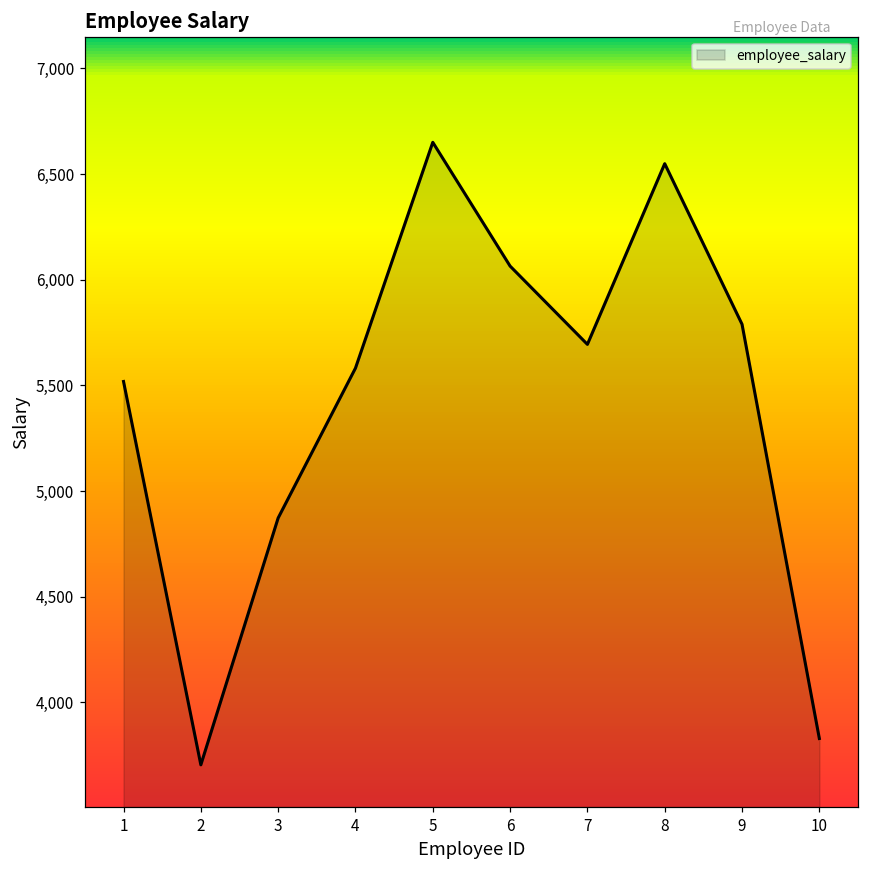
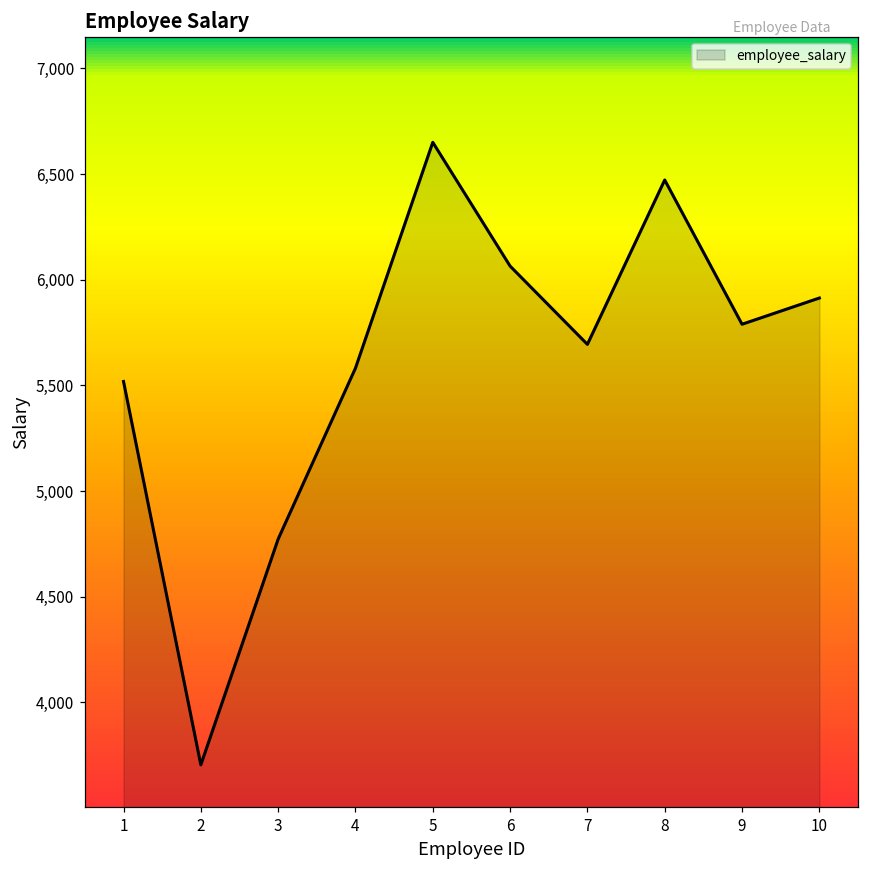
3: 4,870 -> 4,770
8: 6,550 -> 6,470
10: 3,830 -> 5,910
